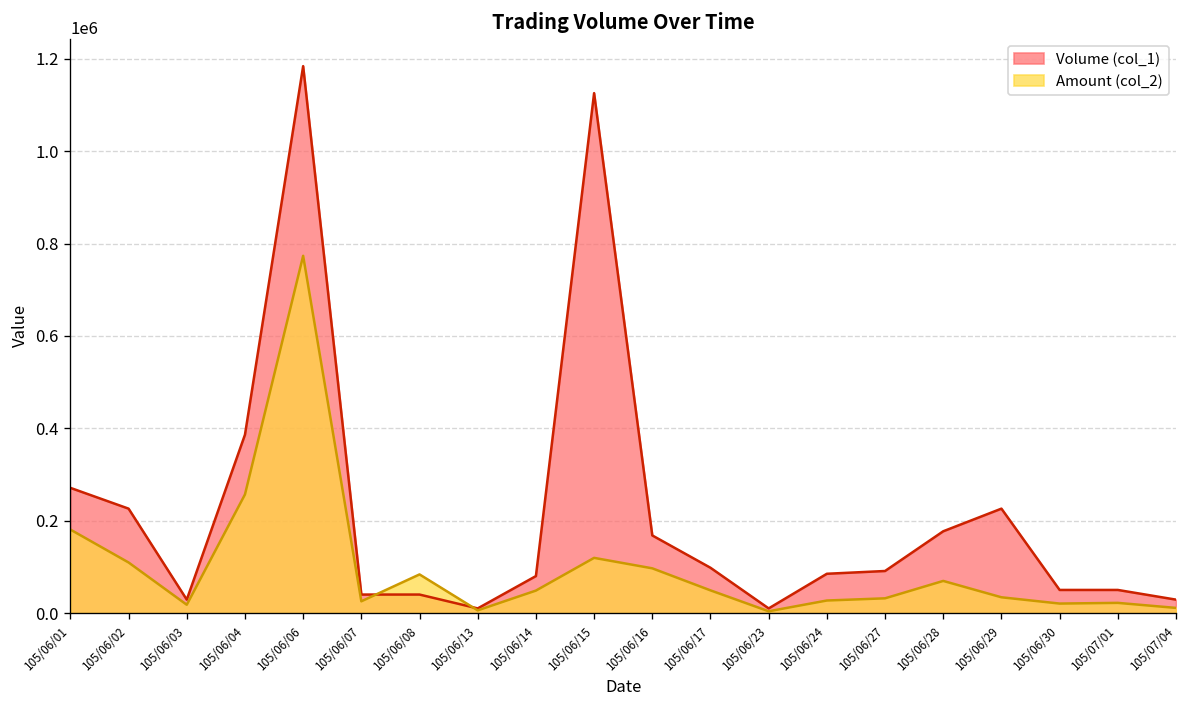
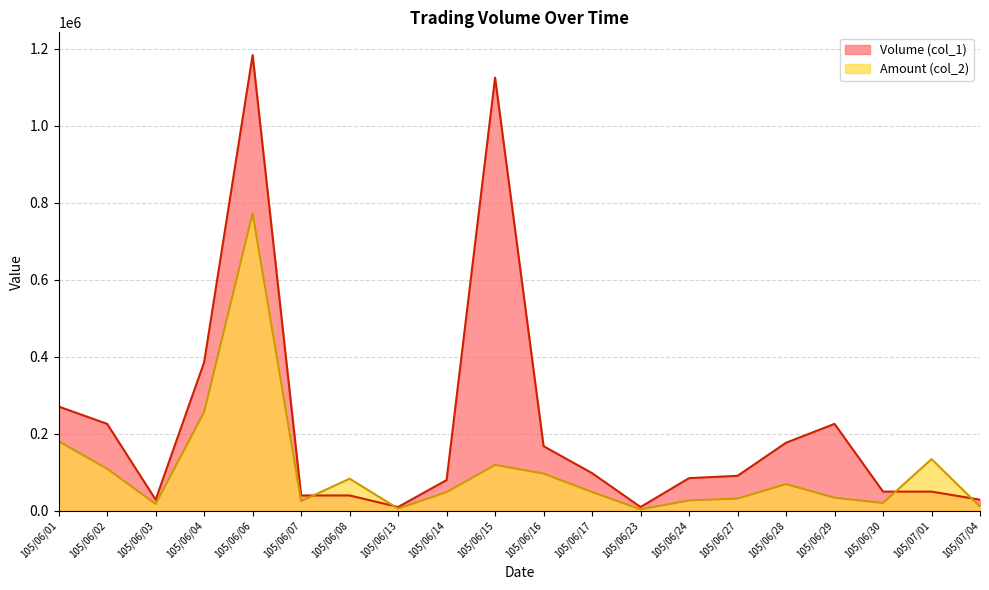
Amount (col_2), 105/07/01: 20000 -> 130000
